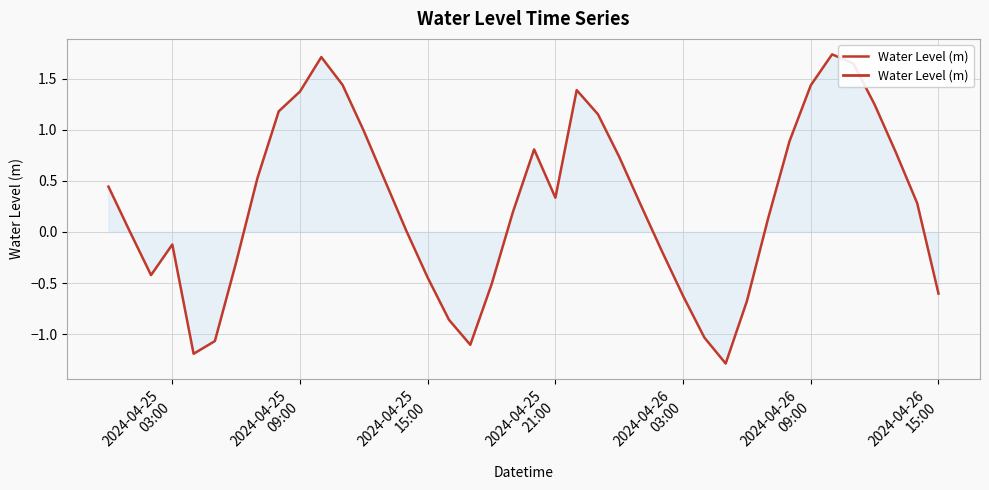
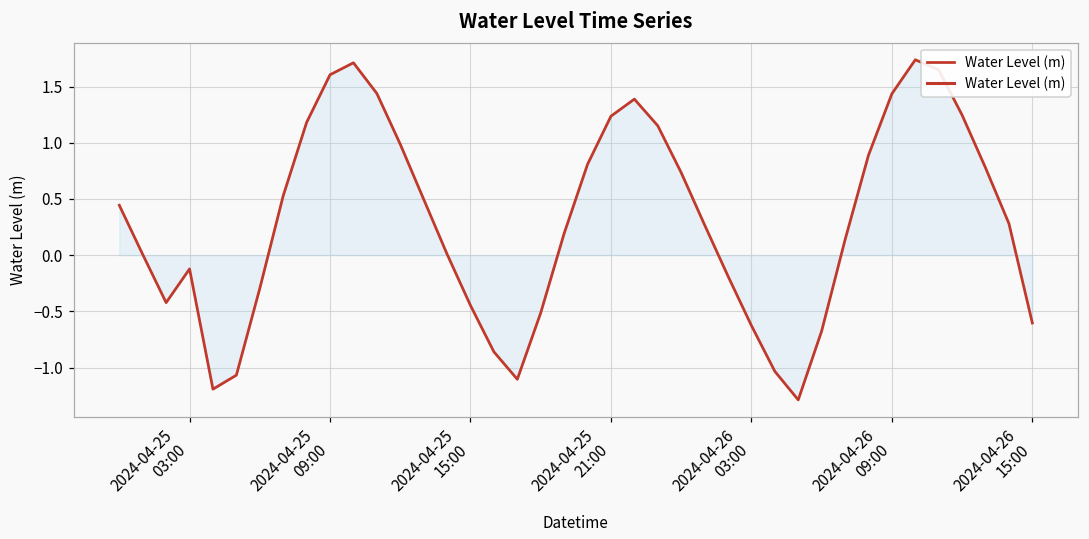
Water Level (m), 2024-04-25 09:00: 1.38 -> 1.61
Water Level (m), 2024-04-25 21:00: 0.34 -> 1.24
